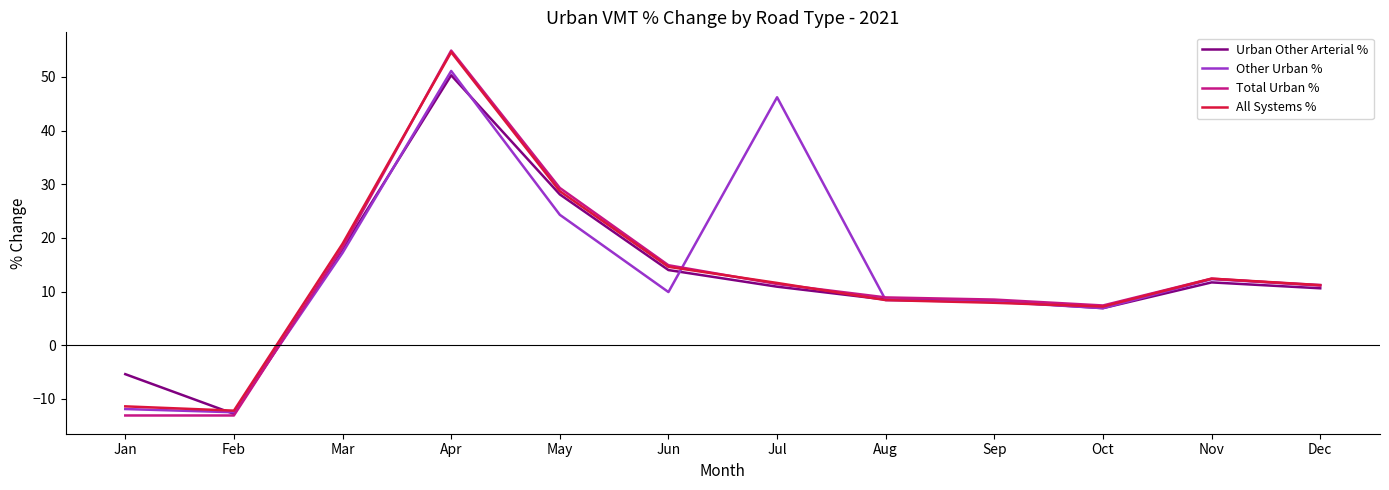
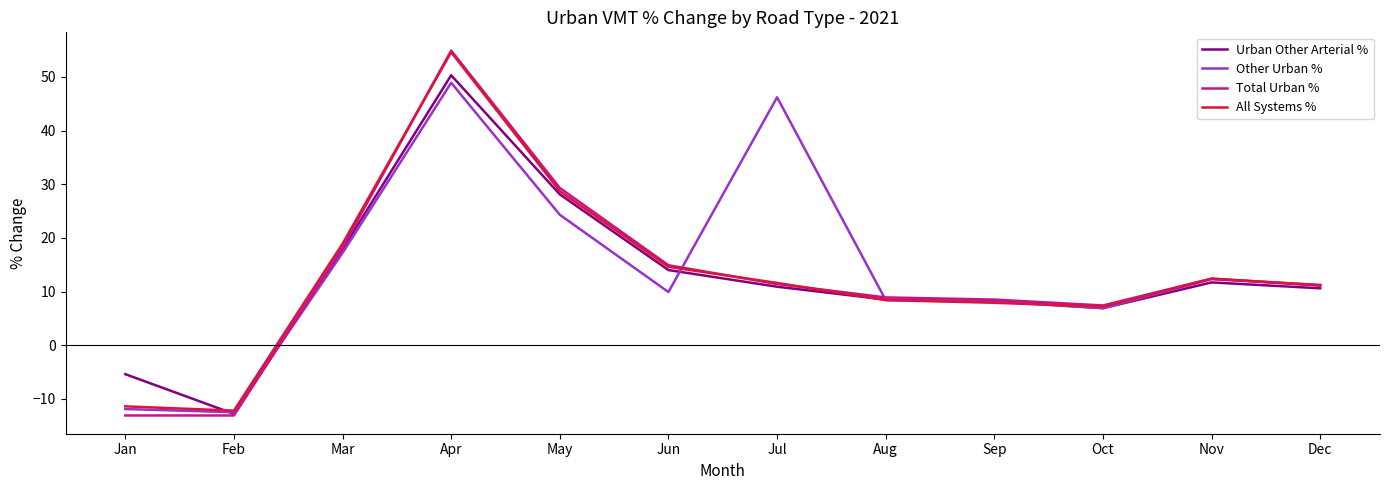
Other Urban %, Apr: 51 -> 49
